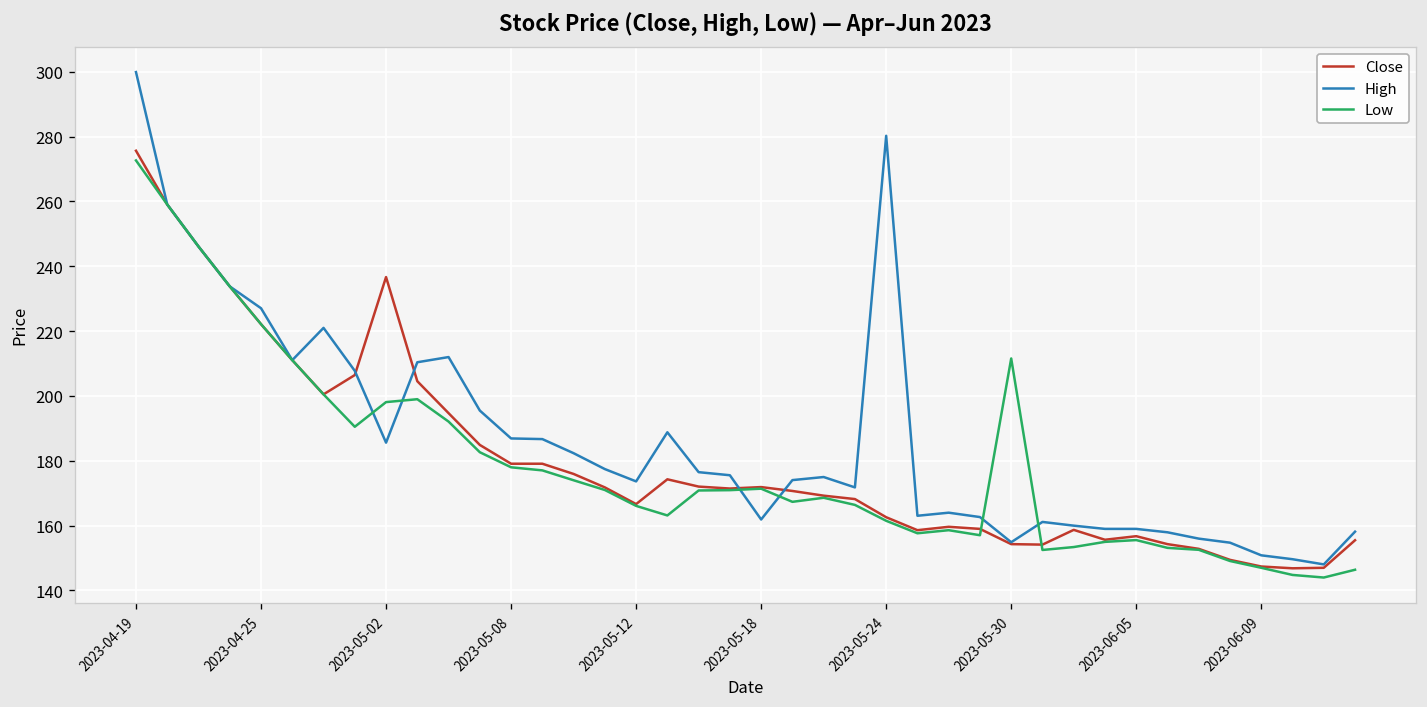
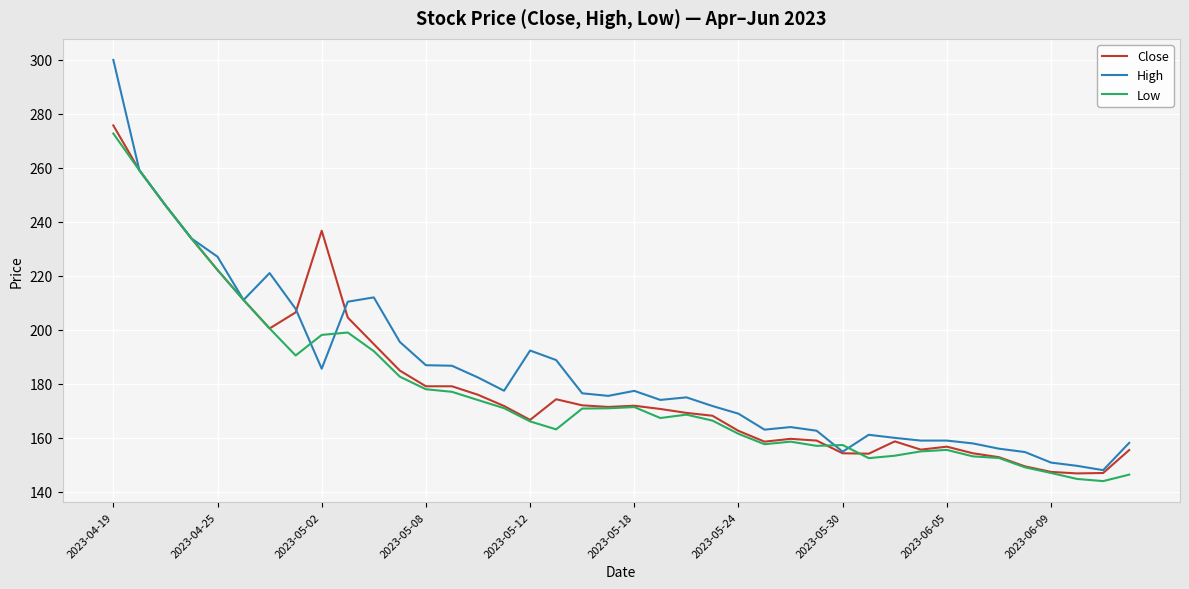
High, 2023-05-12: 174 -> 192
High, 2023-05-18: 162 -> 177
High, 2023-05-24: 280 -> 169
Low, 2023-05-30: 212 -> 157
